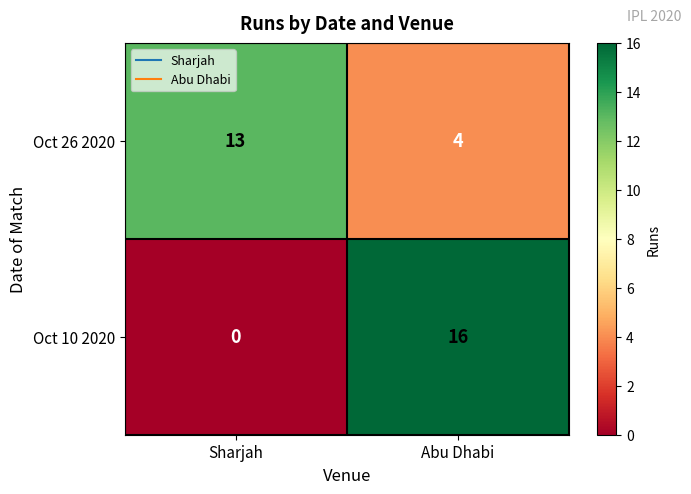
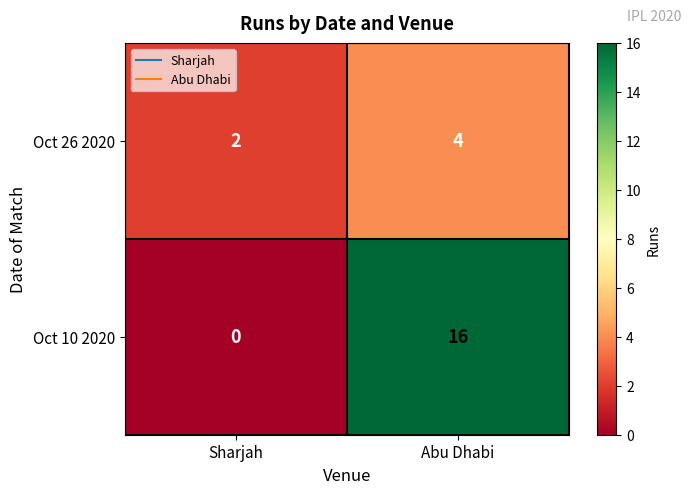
Oct 26 2020, Sharjah: 13 -> 2
